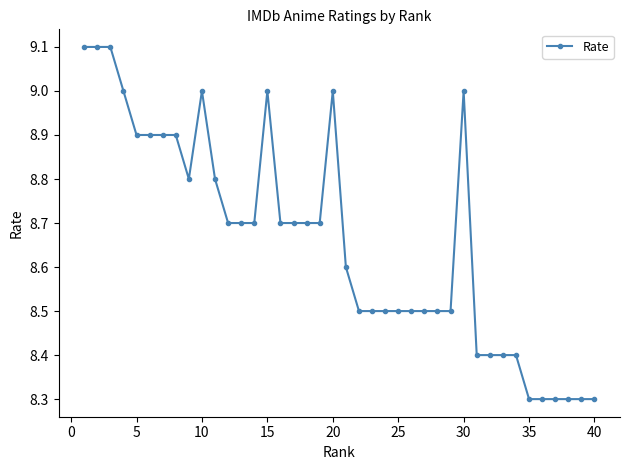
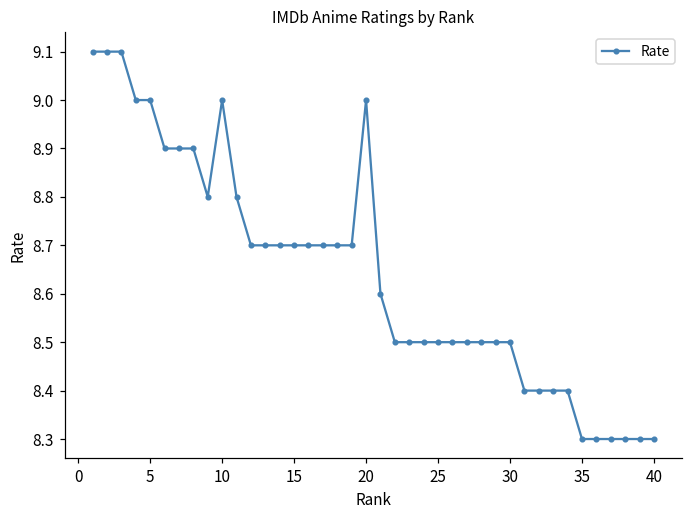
5: 8.9 -> 9.0
15: 9.0 -> 8.7
30: 9.0 -> 8.5
